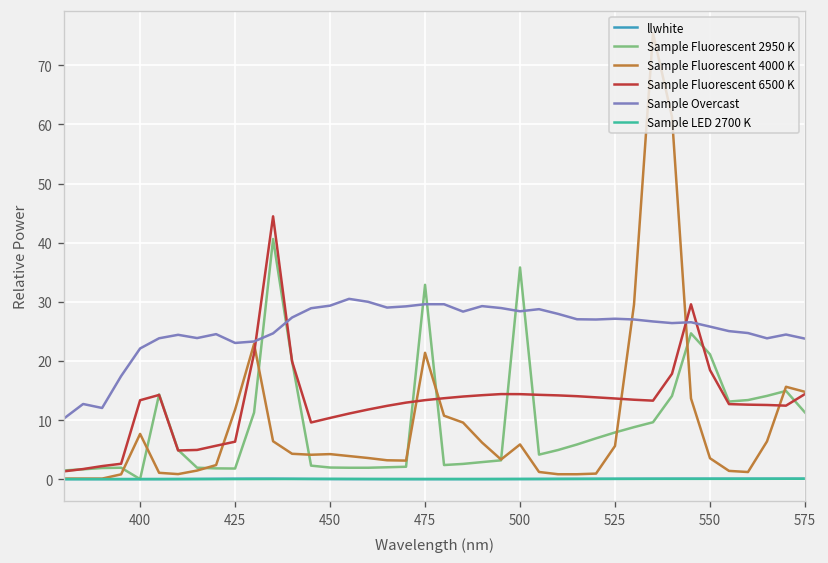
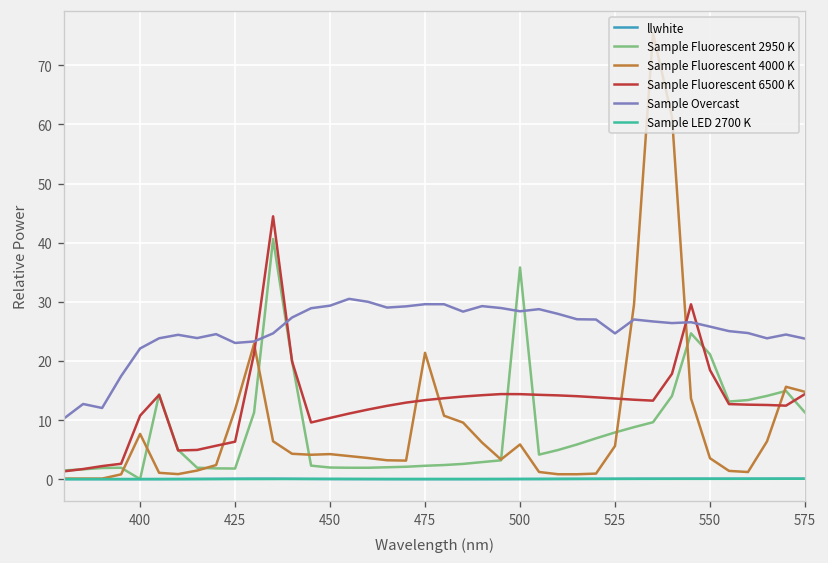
Sample Fluorescent 6500 K, 400: 13 -> 11
Sample Fluorescent 2950 K, 475: 33 -> 2
Sample Overcast, 525: 27 -> 25
